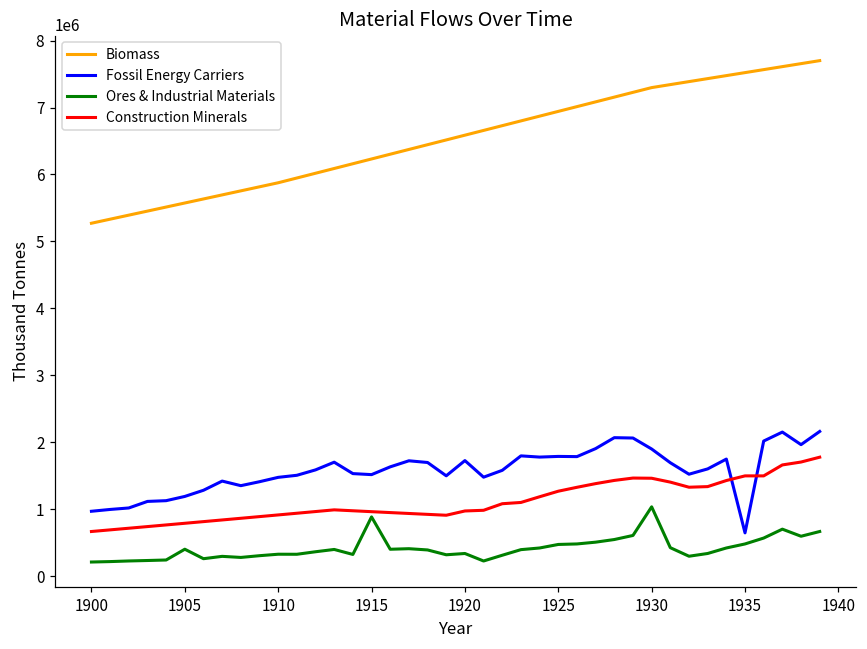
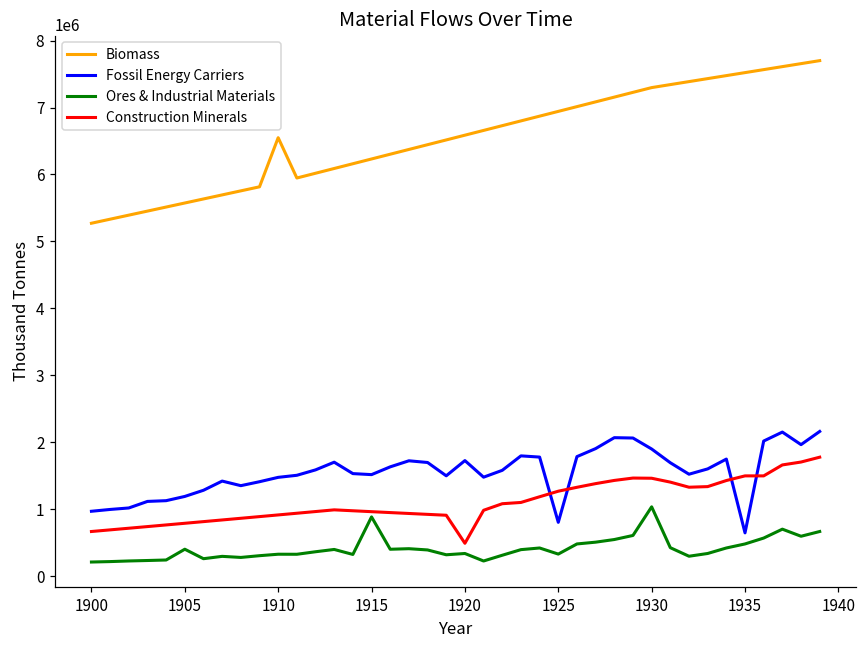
Biomass, 1910: 5900000 -> 6500000
Construction Minerals, 1920: 1000000 -> 500000
Fossil Energy Carriers, 1925: 1800000 -> 800000
Ores & Industrial Materials, 1925: 500000 -> 300000
